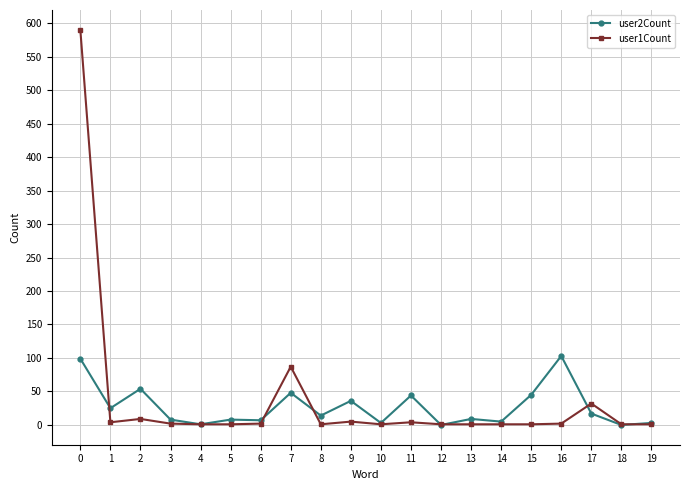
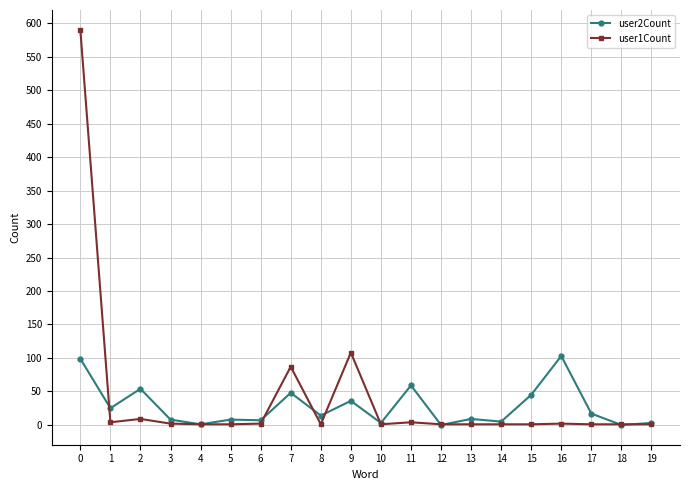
user1Count, 9: 10 -> 110
user2Count, 11: 40 -> 60
user1Count, 17: 30 -> 0
